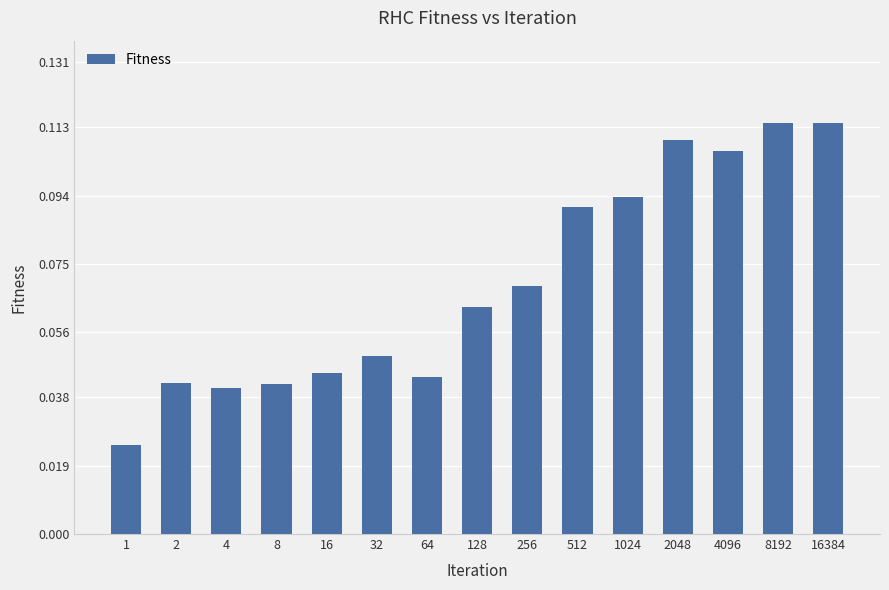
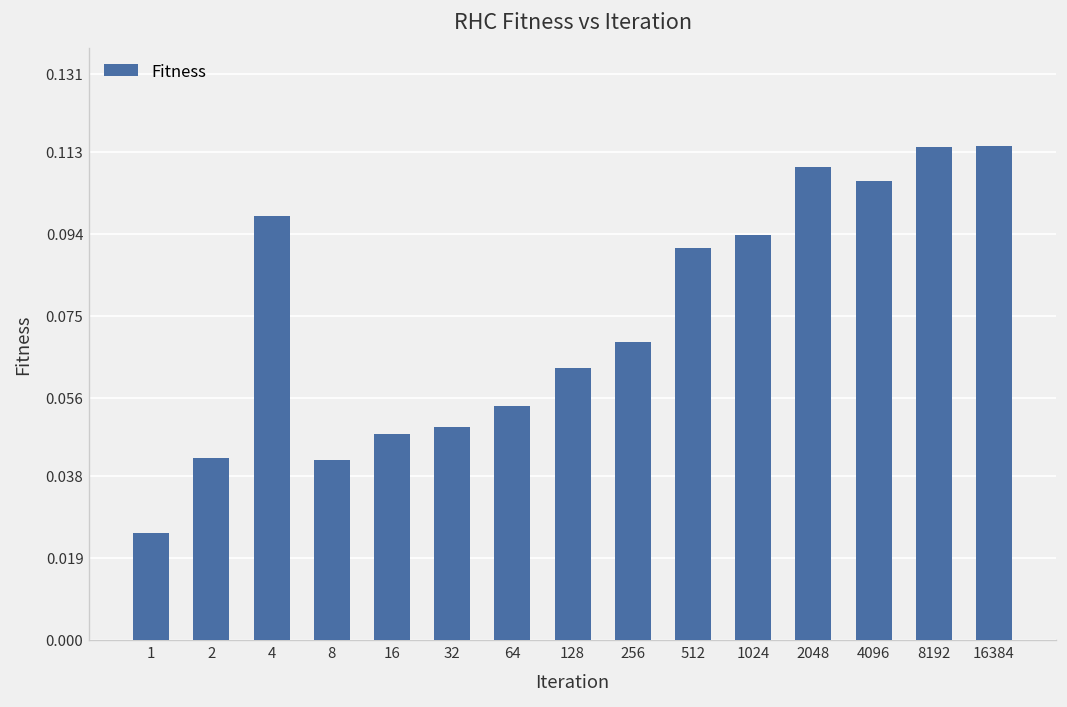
4: 0.041 -> 0.098
16: 0.045 -> 0.048
64: 0.044 -> 0.054
